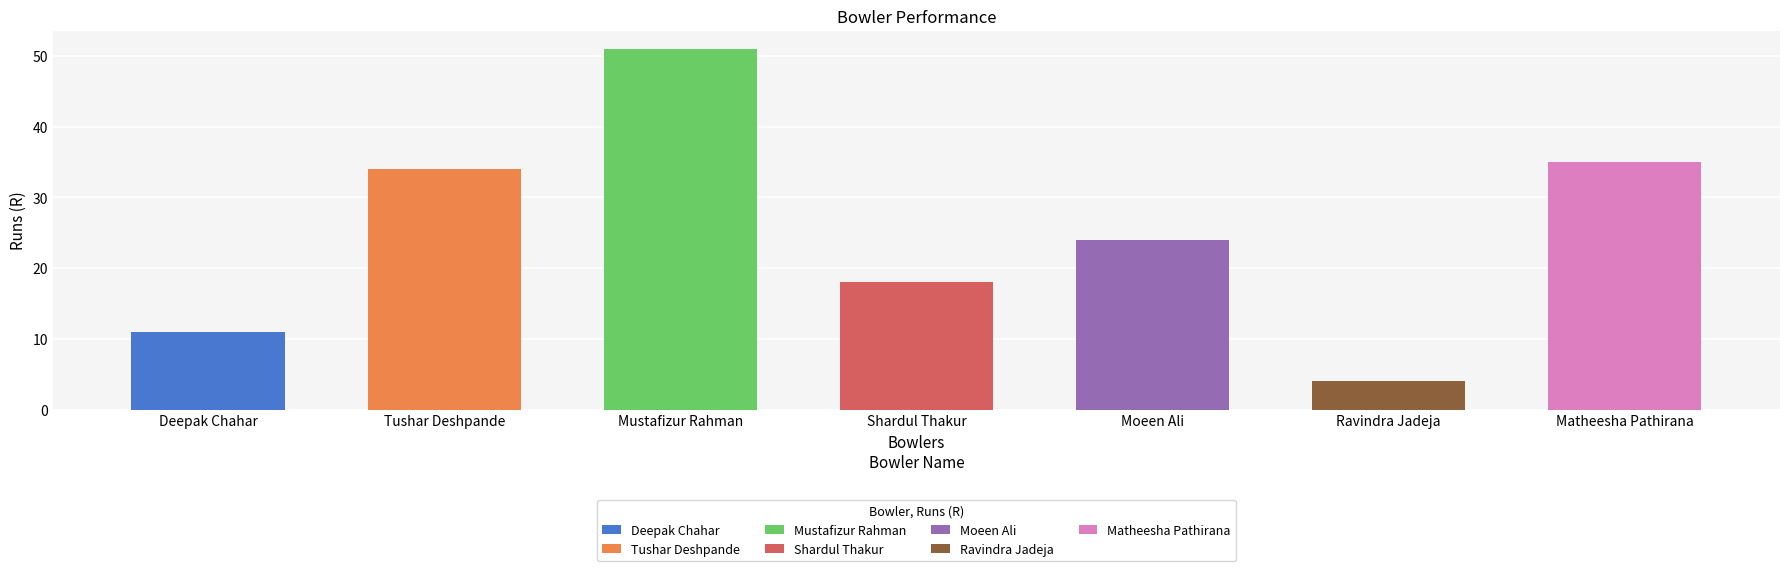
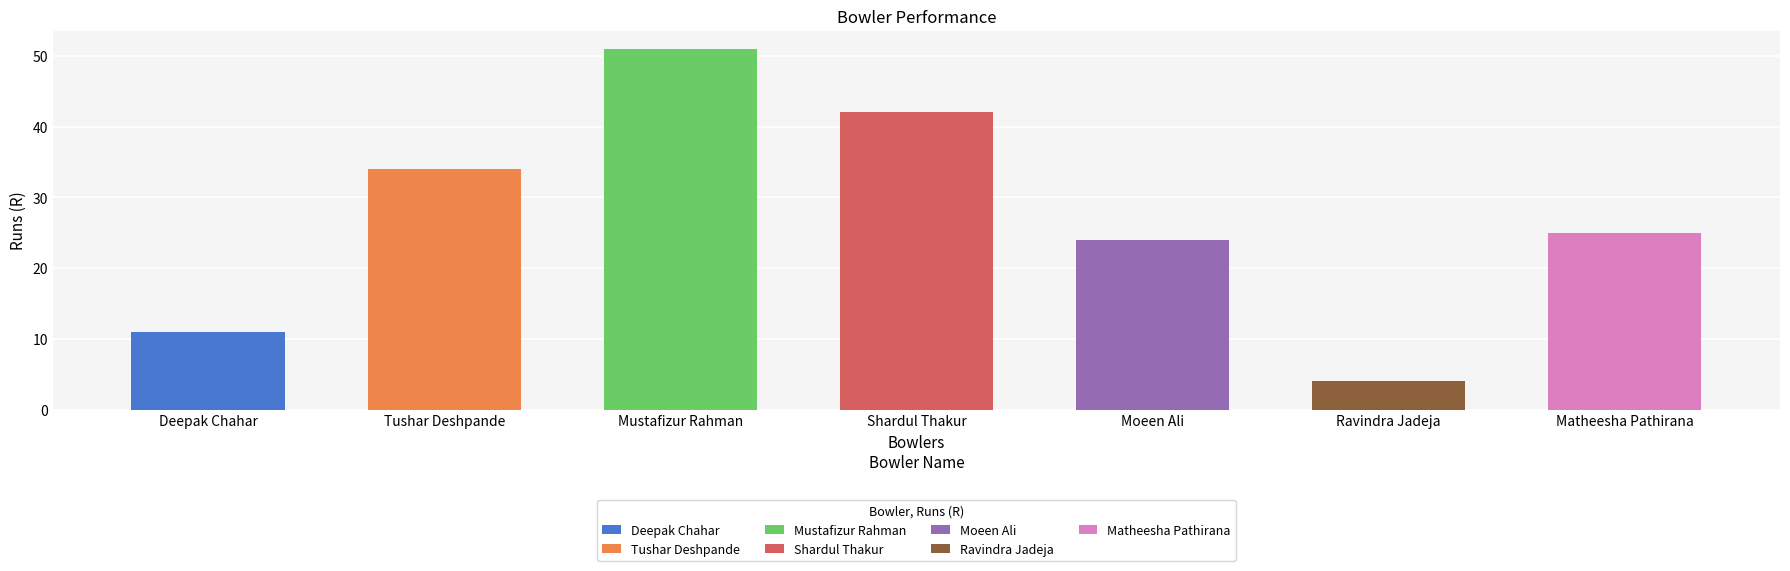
Shardul Thakur: 18 -> 42
Matheesha Pathirana: 35 -> 25
